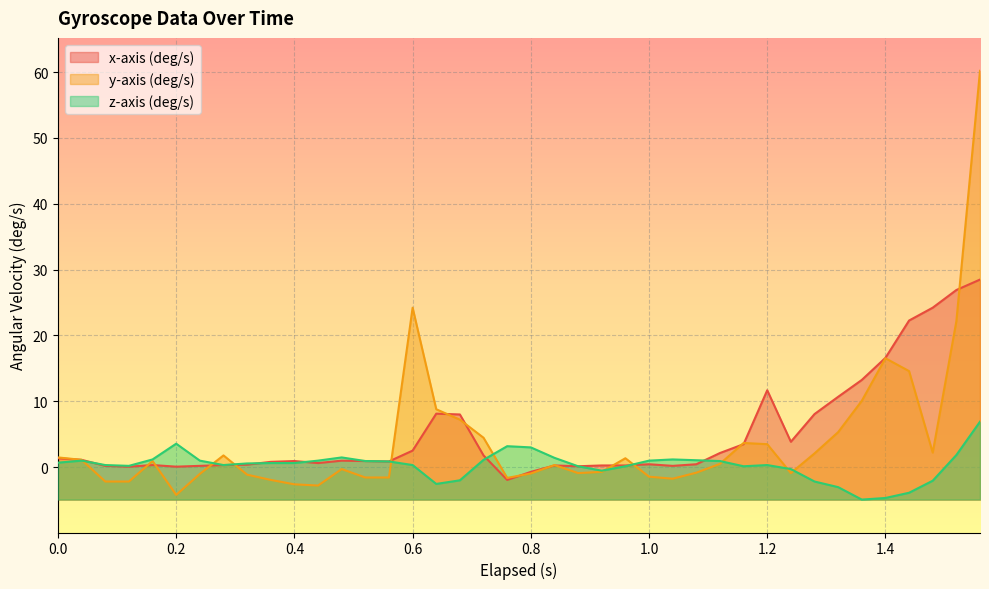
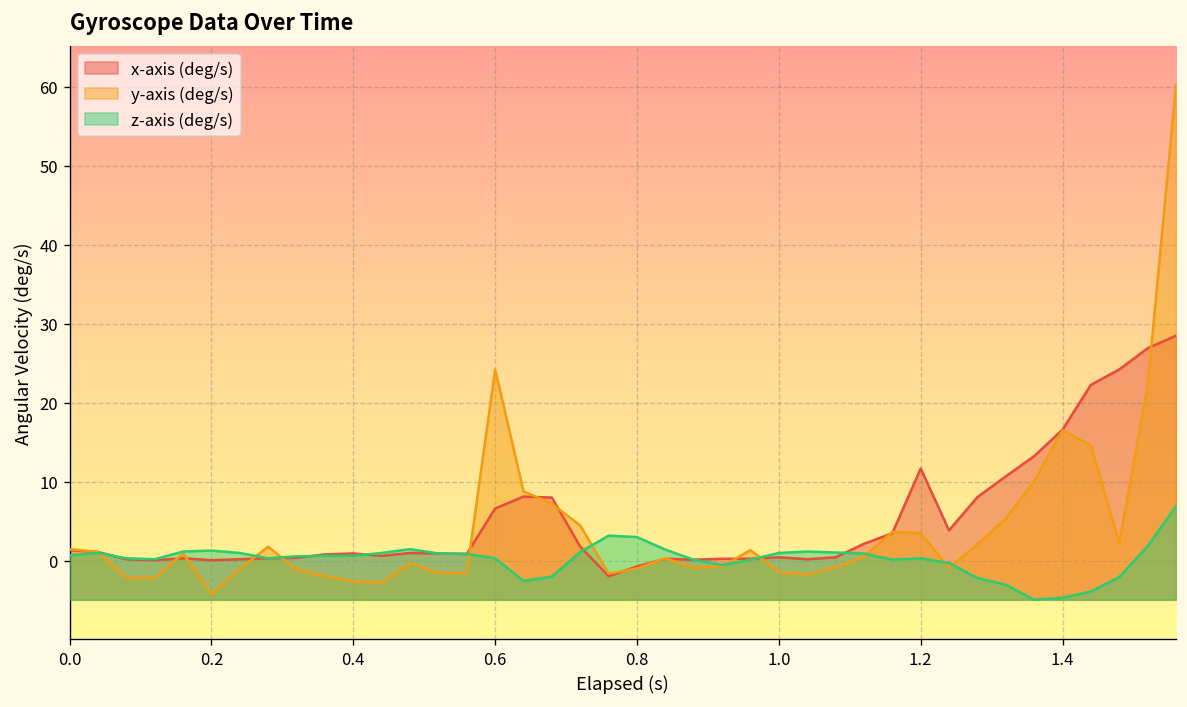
z-axis (deg/s), 0.2: 4 -> 1
x-axis (deg/s), 0.6: 3 -> 7
